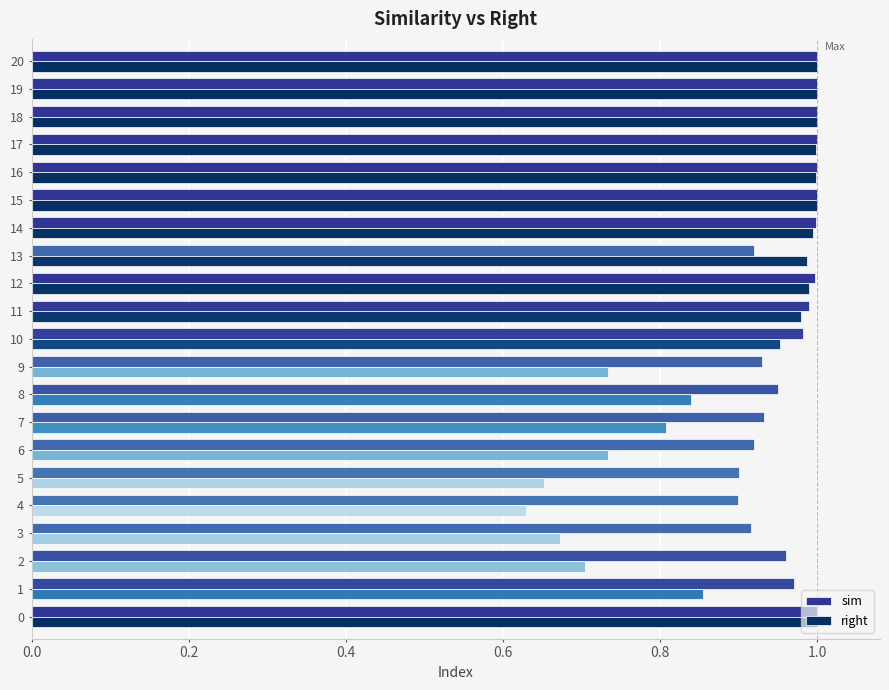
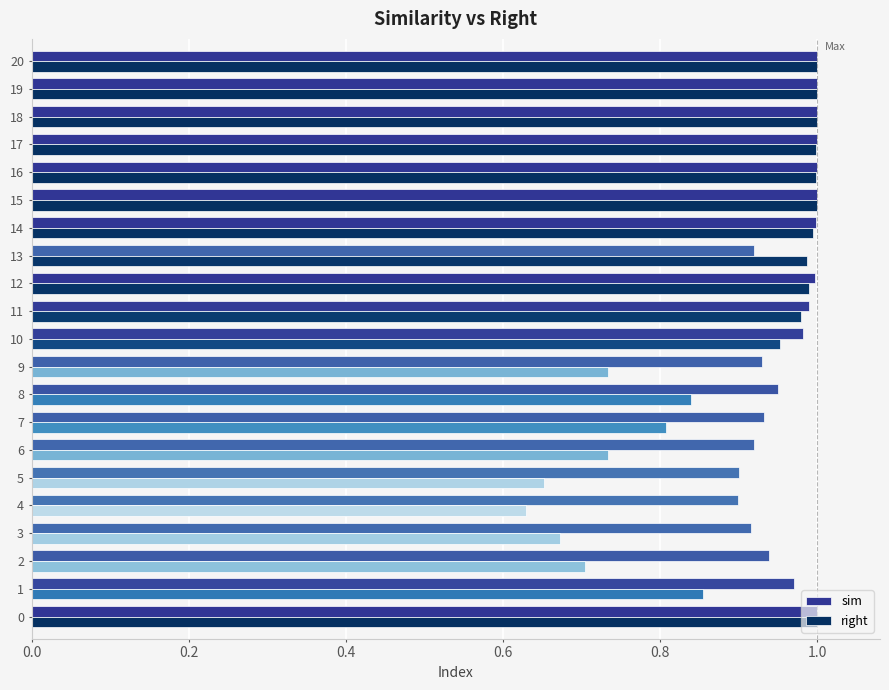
sim, 2: 0.96 -> 0.94
